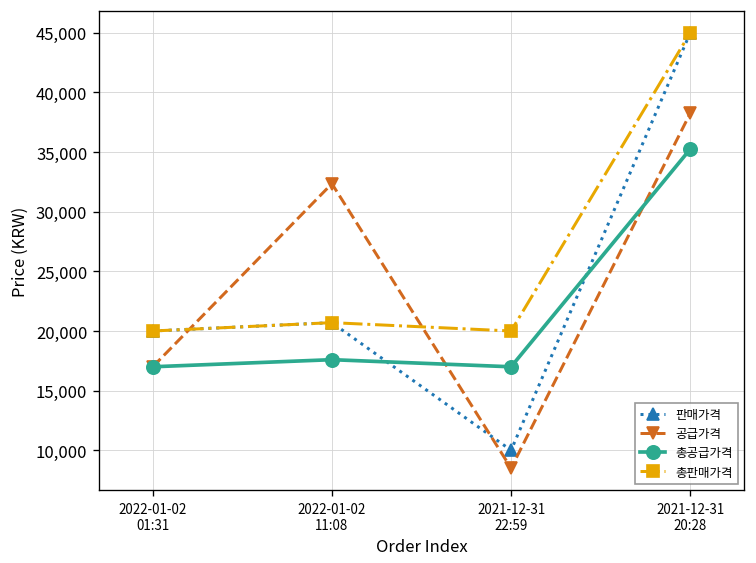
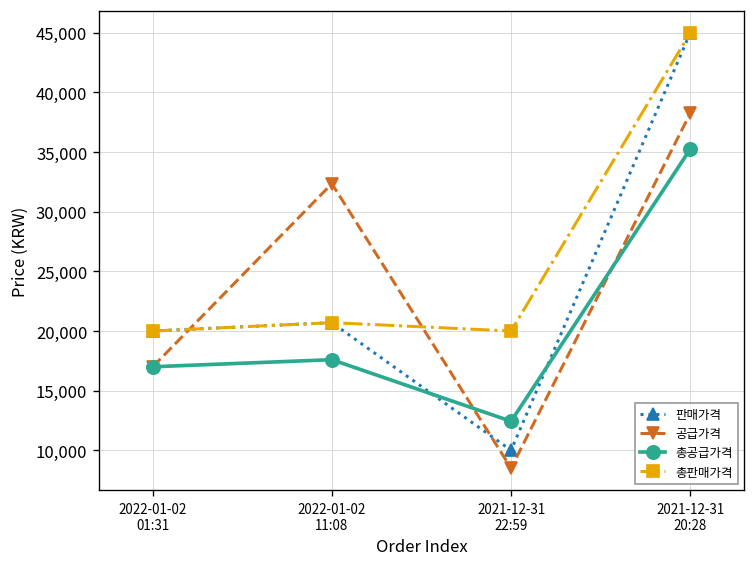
총공급가격, 2021-12-31 22:59: 17,000 -> 12,000
